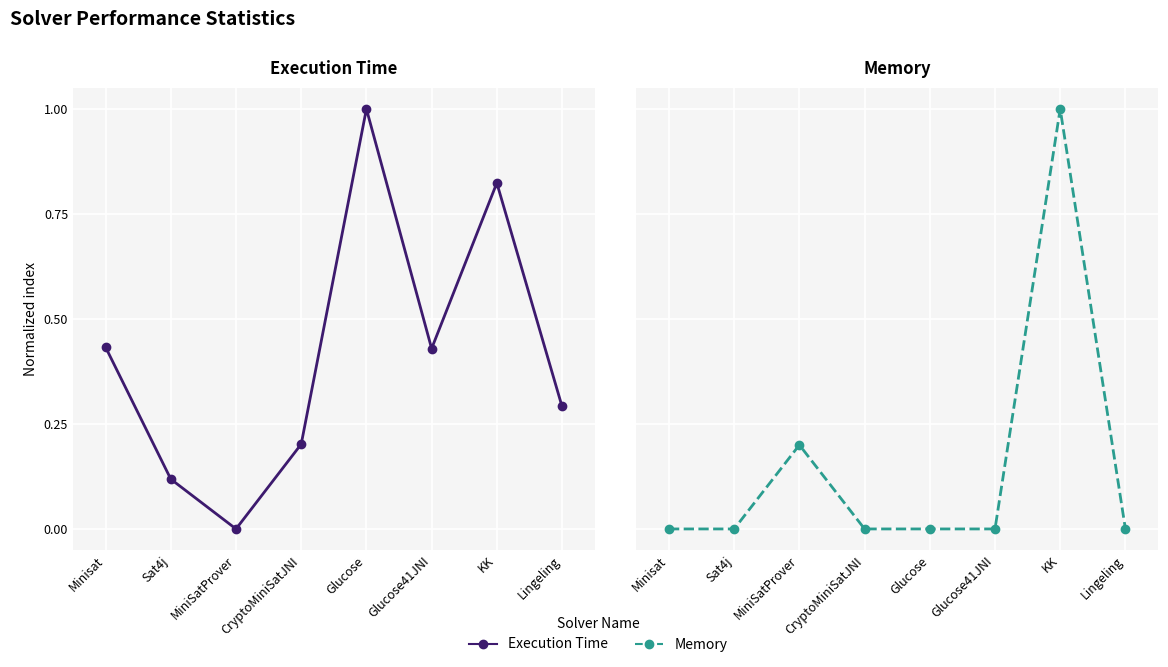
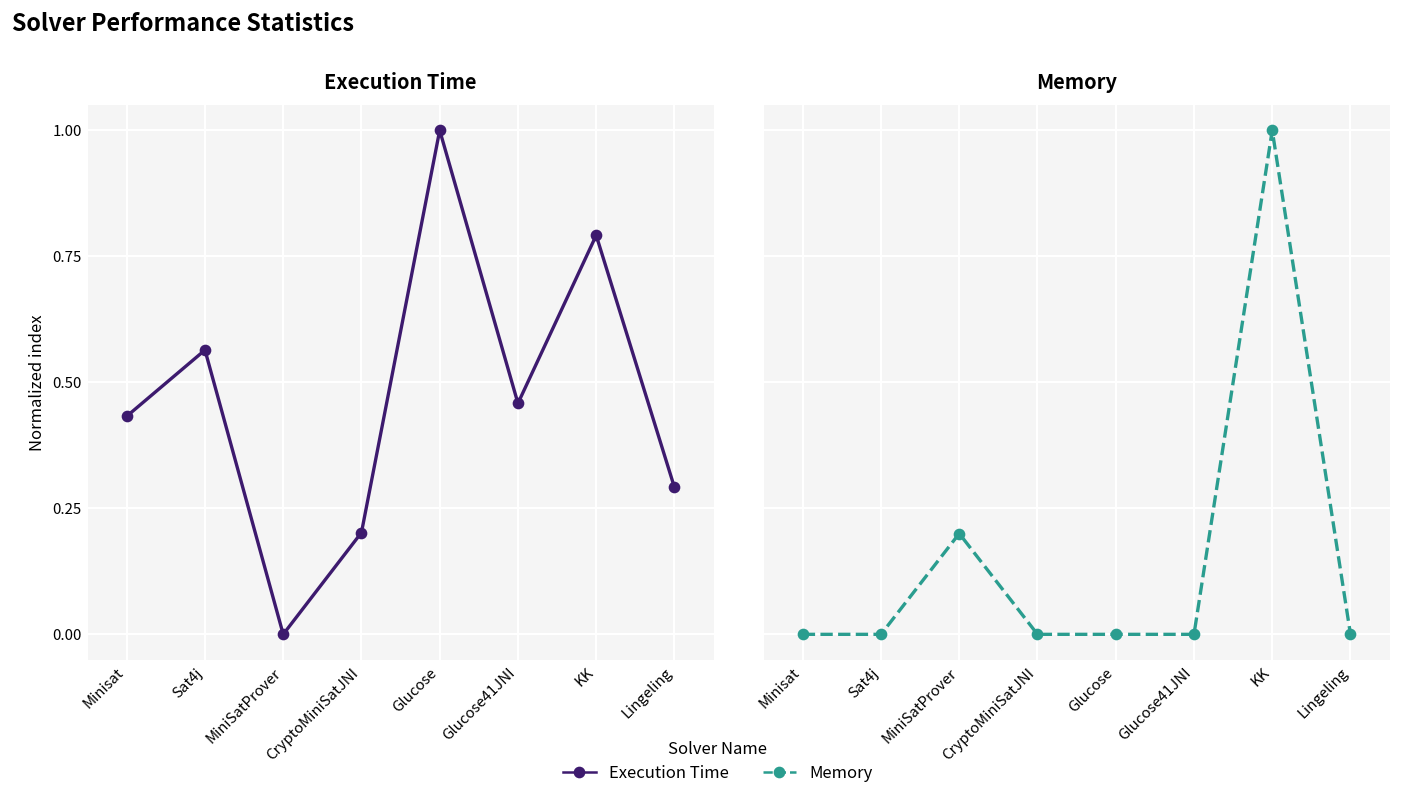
Execution Time, Sat4j: 0.12 -> 0.56
Execution Time, Glucose41JNI: 0.43 -> 0.46
Execution Time, KK: 0.82 -> 0.79
